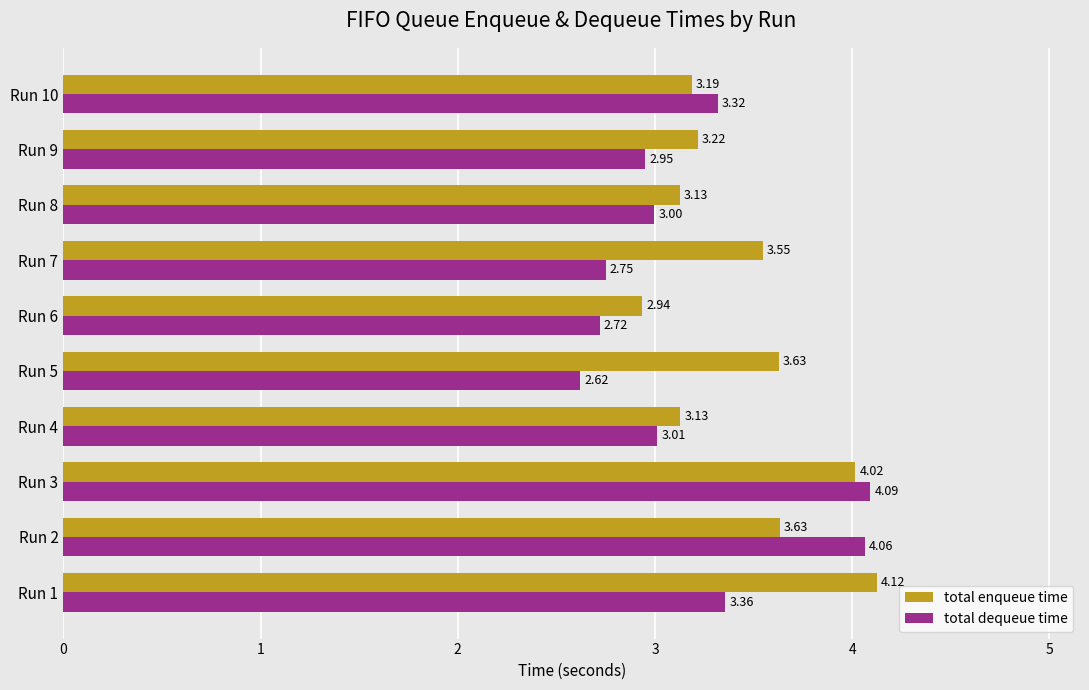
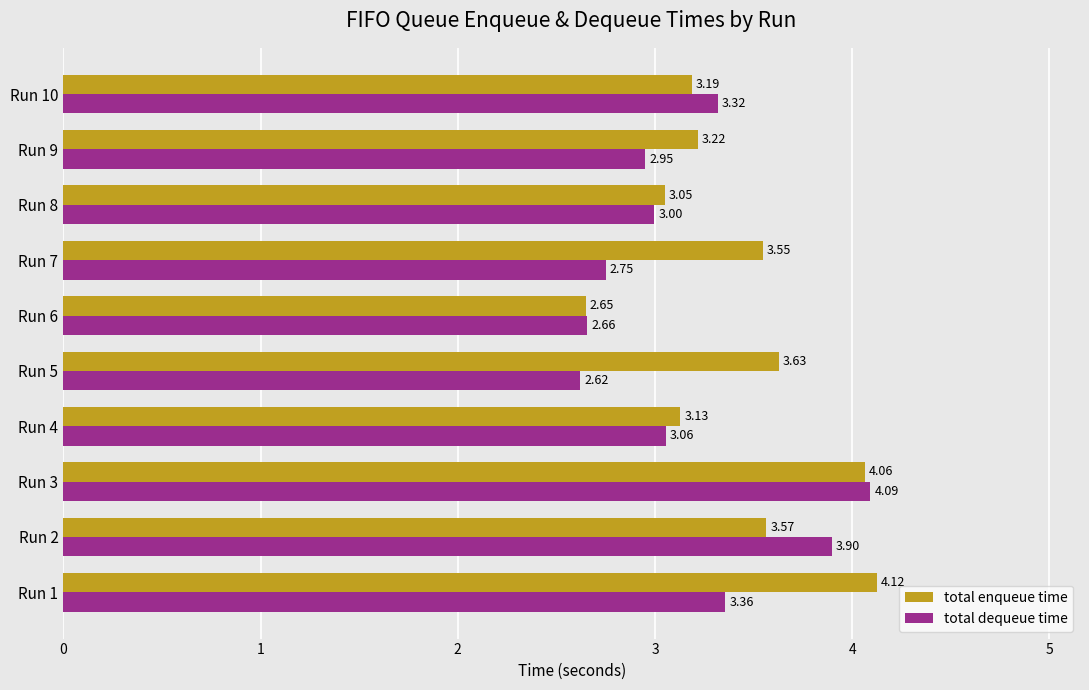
total enqueue time, Run 8: 3.13 -> 3.05
total enqueue time, Run 6: 2.94 -> 2.65
total dequeue time, Run 6: 2.72 -> 2.66
total dequeue time, Run 4: 3.01 -> 3.06
total enqueue time, Run 3: 4.02 -> 4.06
total enqueue time, Run 2: 3.63 -> 3.57
total dequeue time, Run 2: 4.06 -> 3.90
